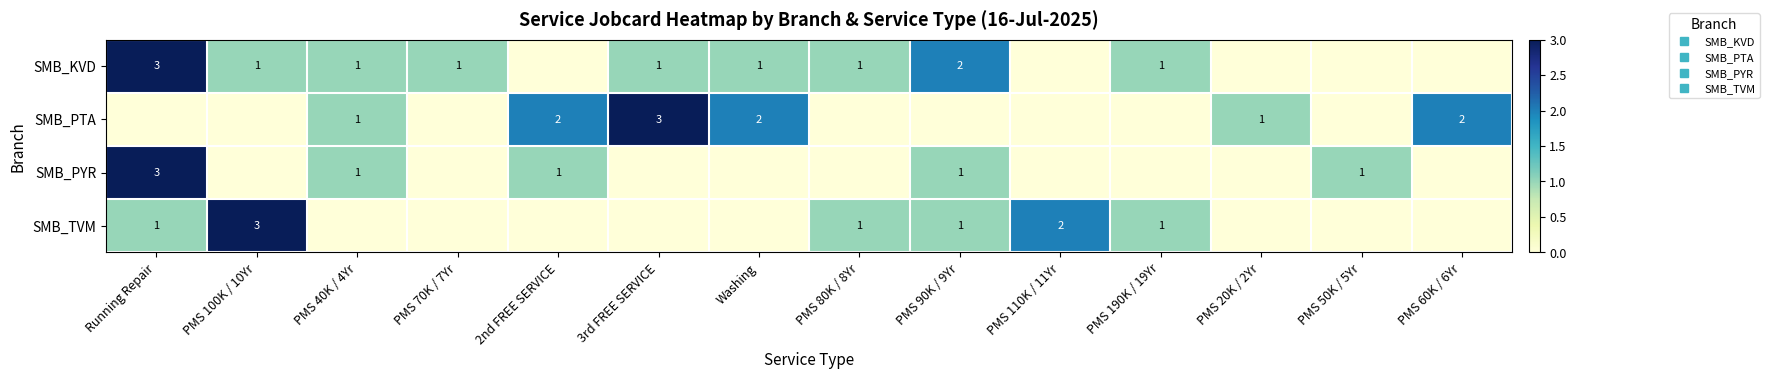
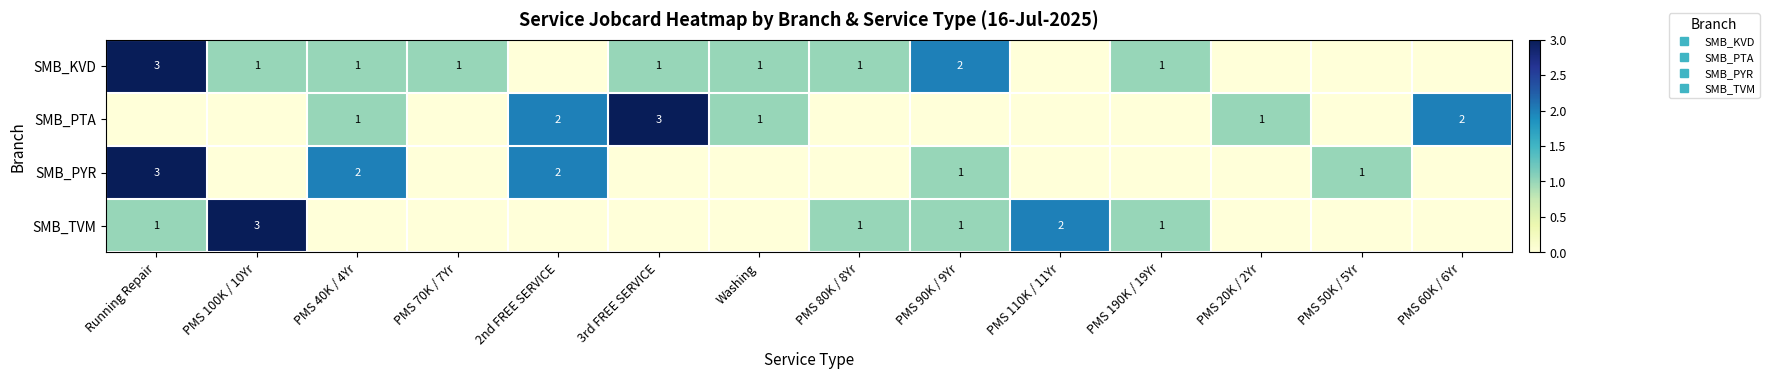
SMB_PTA, Washing: 2 -> 1
SMB_PYR, PMS 40K / 4Yr: 1 -> 2
SMB_PYR, 2nd FREE SERVICE: 1 -> 2
